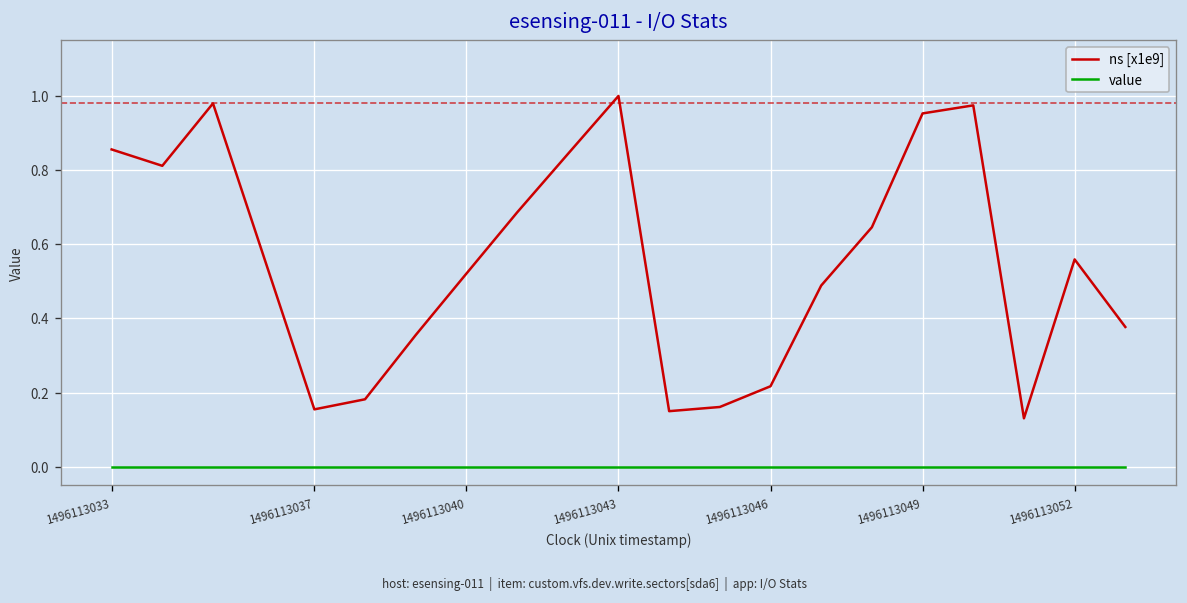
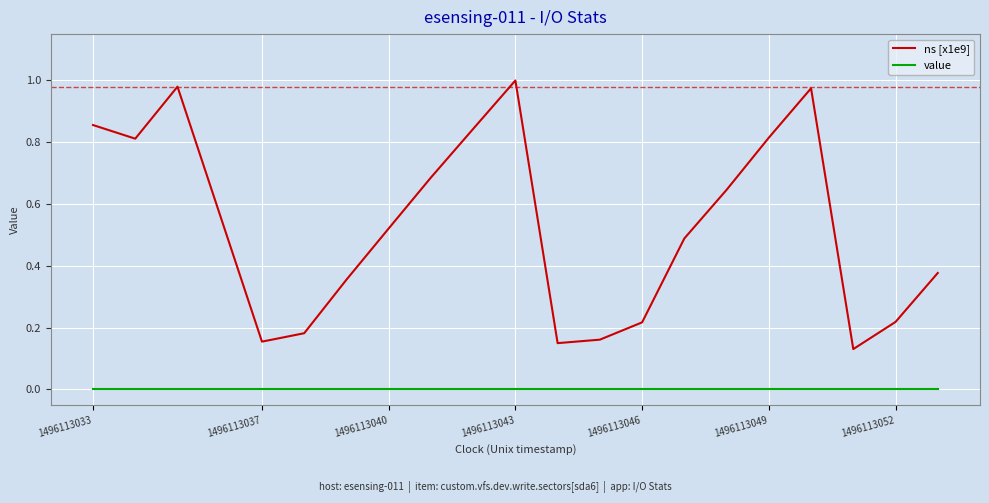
ns [x1e9], 1496113049: 0.95 -> 0.81
ns [x1e9], 1496113052: 0.56 -> 0.22
